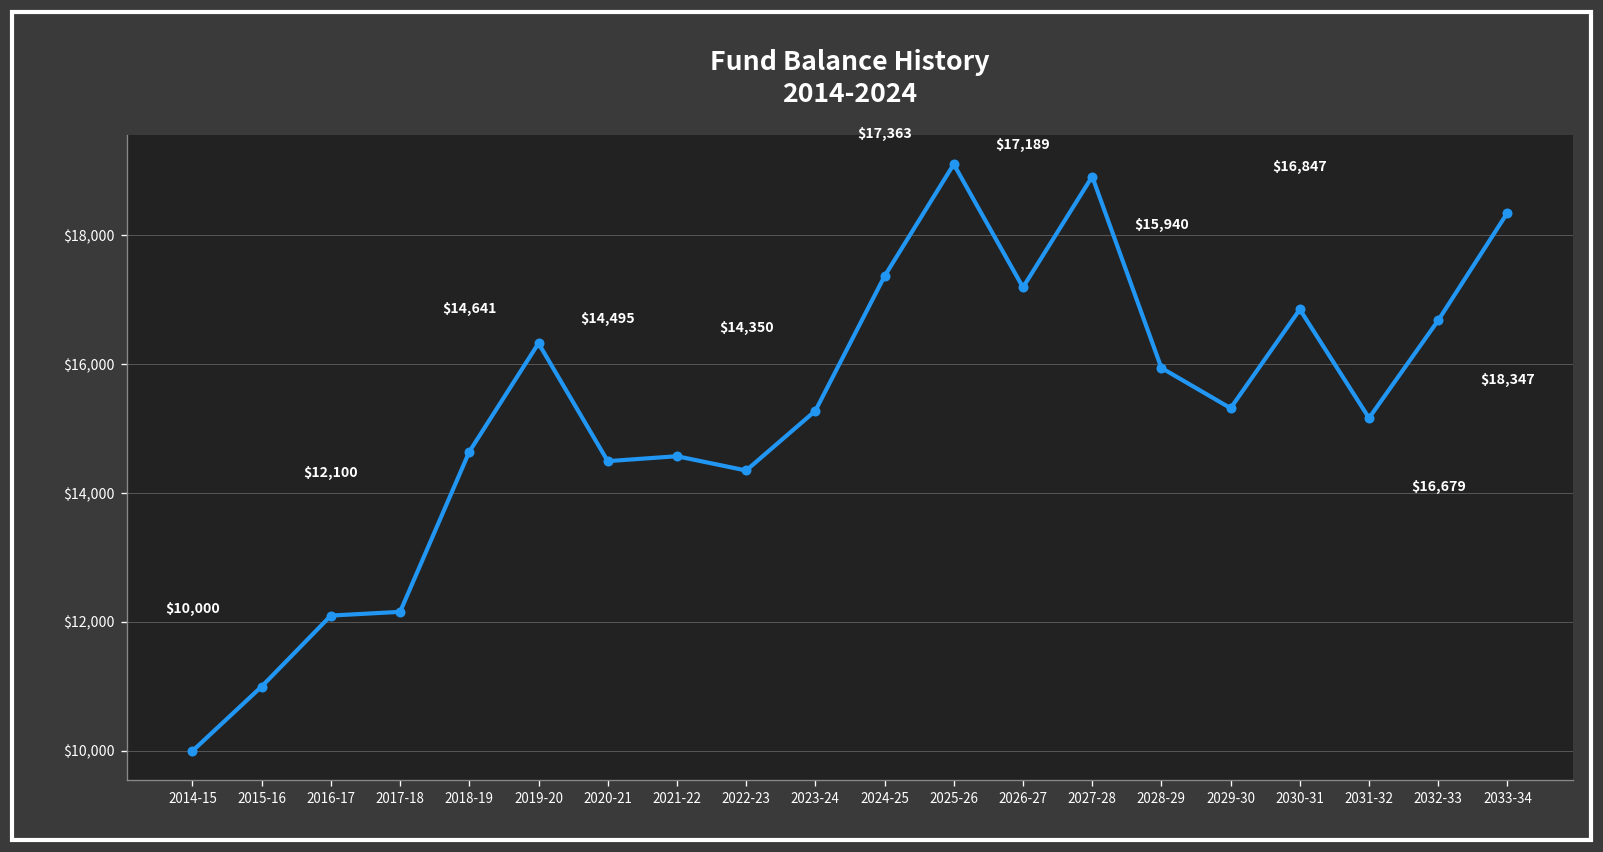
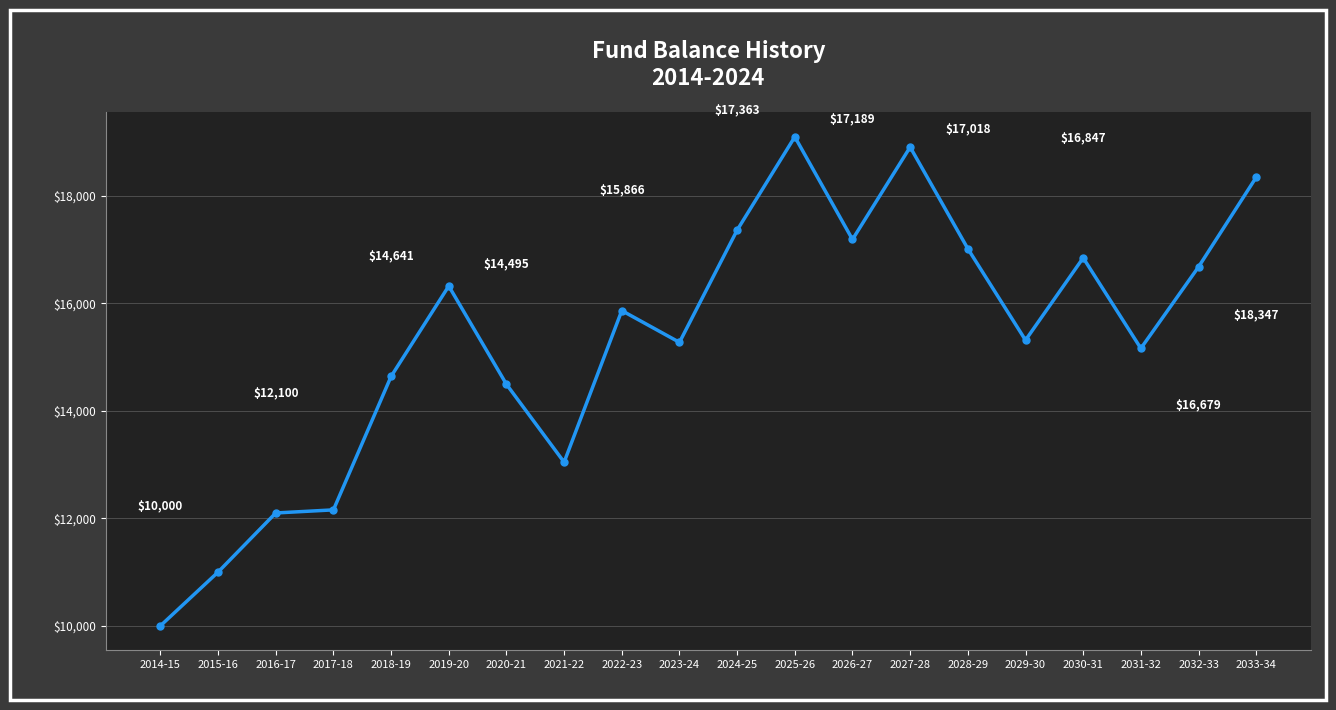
2021-22: $14,600 -> $13,000
2022-23: $14,350 -> $15,866
2028-29: $15,940 -> $17,018
